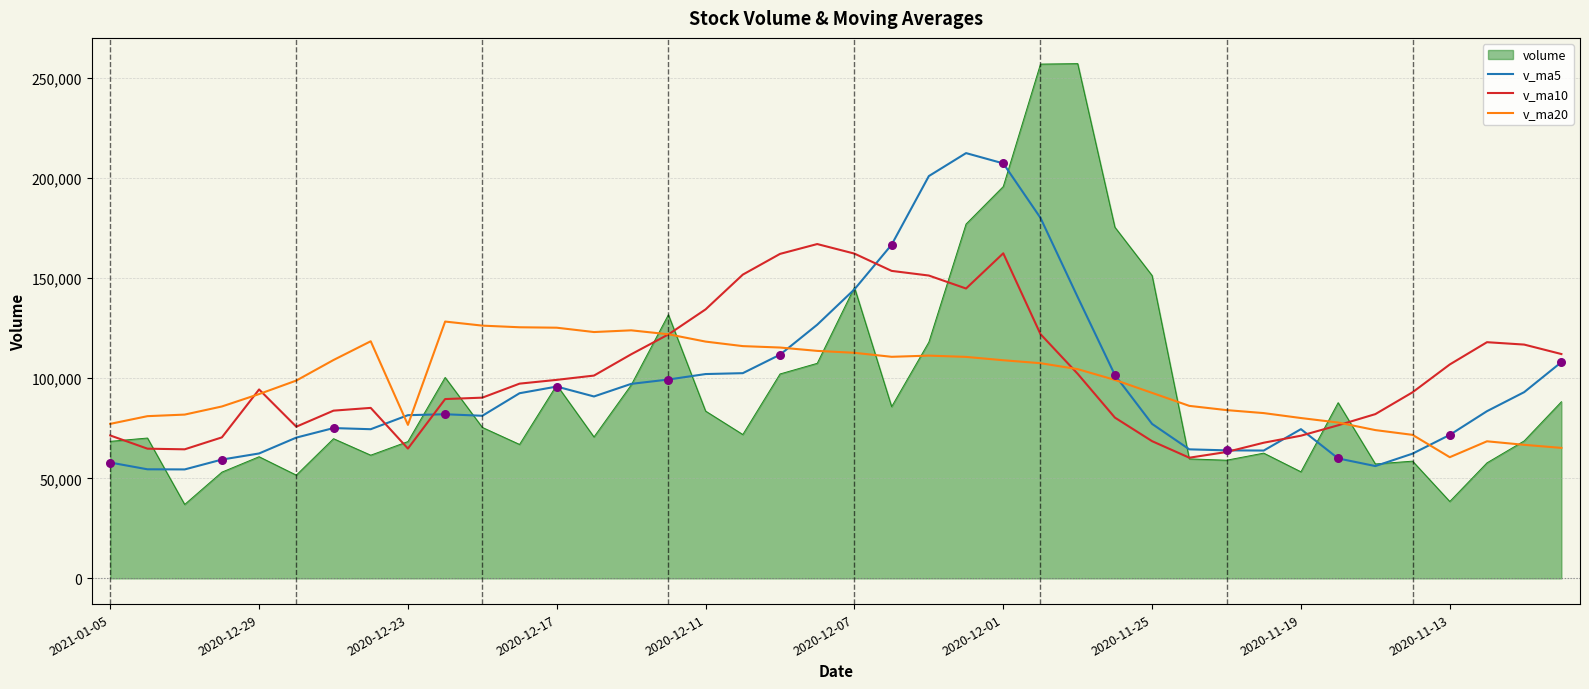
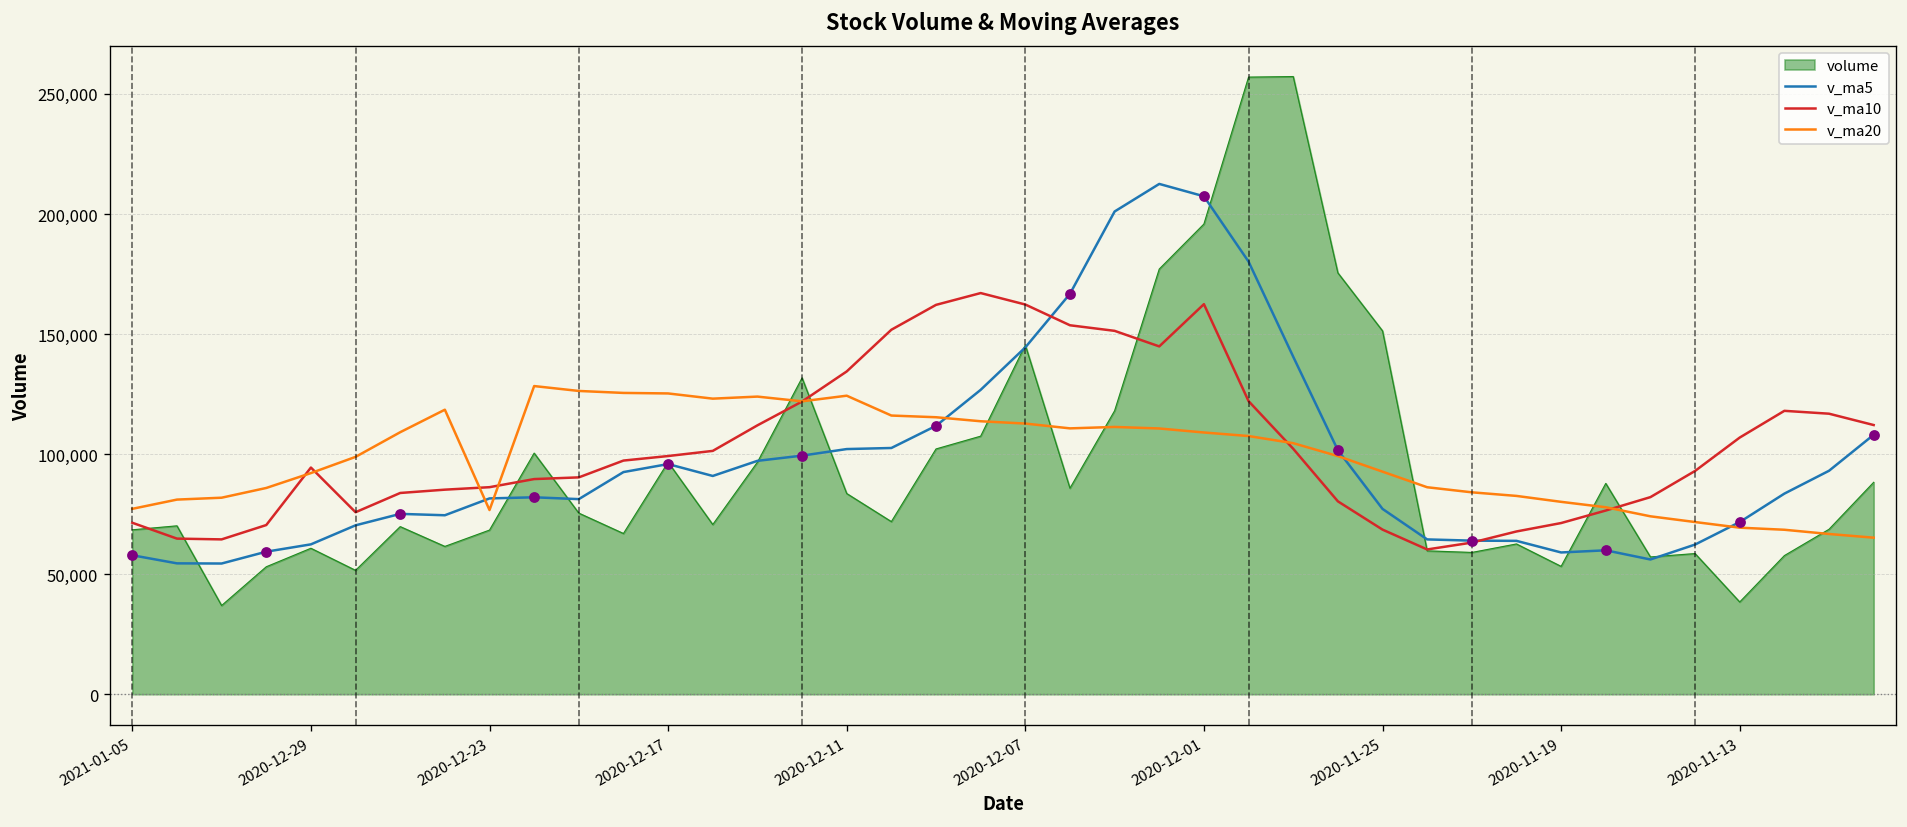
v_ma10, 2020-12-23: 65,000 -> 86,000
v_ma20, 2020-12-11: 118,000 -> 124,000
v_ma5, 2020-11-19: 75,000 -> 59,000
v_ma20, 2020-11-13: 61,000 -> 69,000
